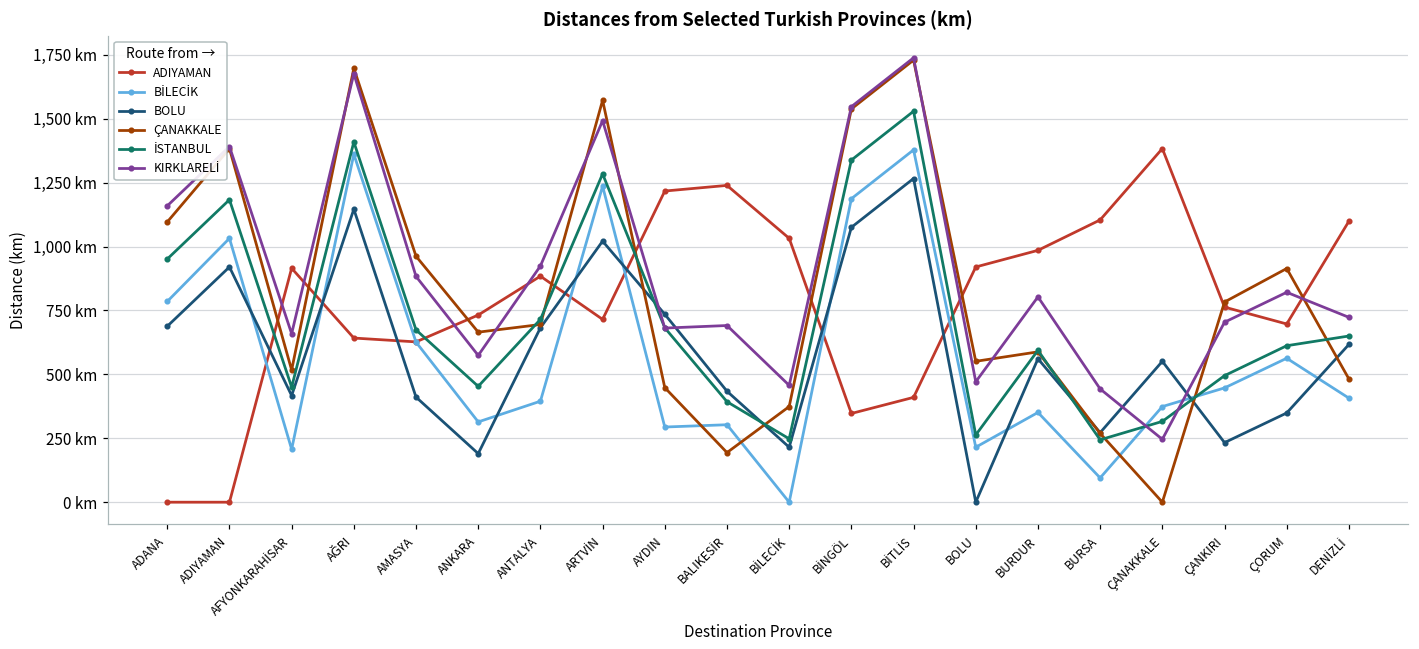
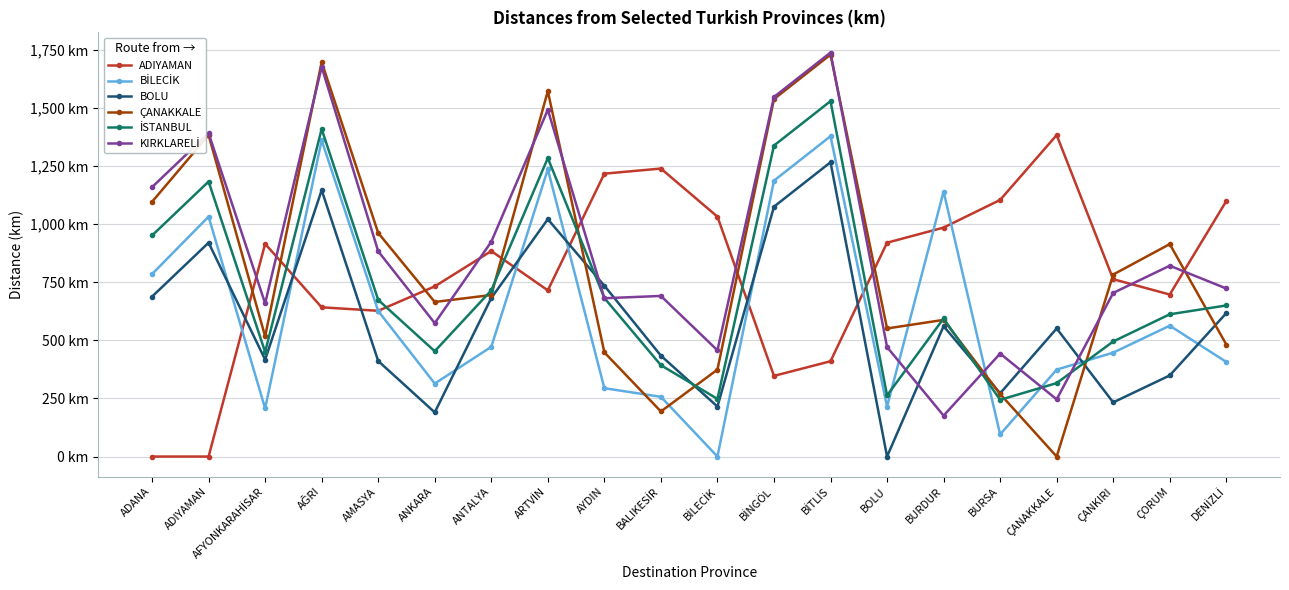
BİLECİK, ANTALYA: 400 km -> 470 km
BİLECİK, BALIKESİR: 300 km -> 260 km
BİLECİK, BURDUR: 350 km -> 1,140 km
KIRKLARELİ, BURDUR: 800 km -> 180 km
